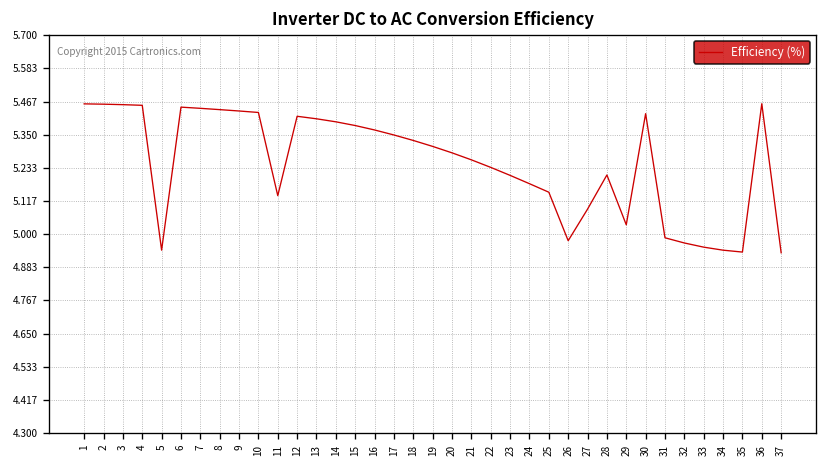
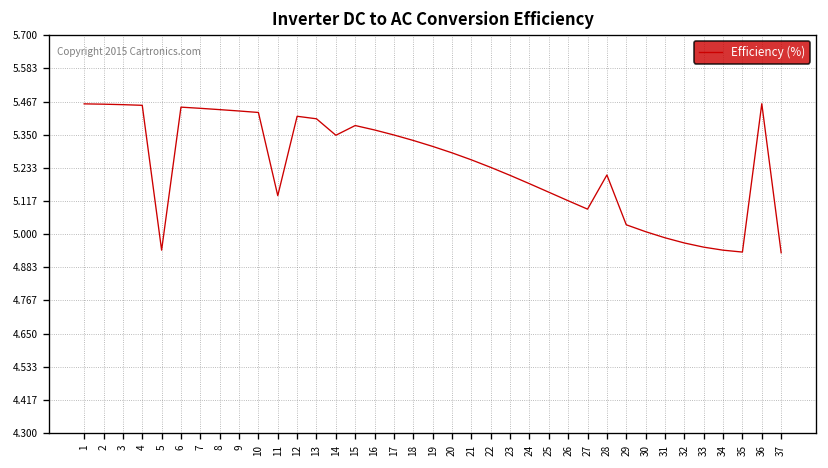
14: 5.40 -> 5.35
26: 4.98 -> 5.12
30: 5.42 -> 5.01
